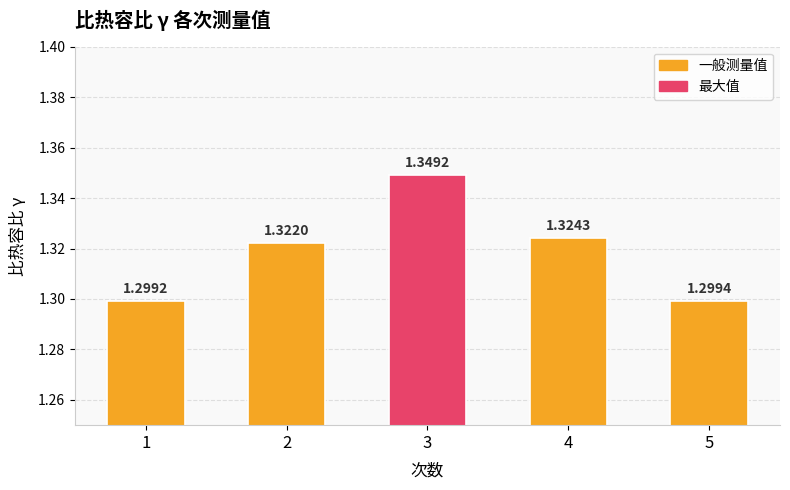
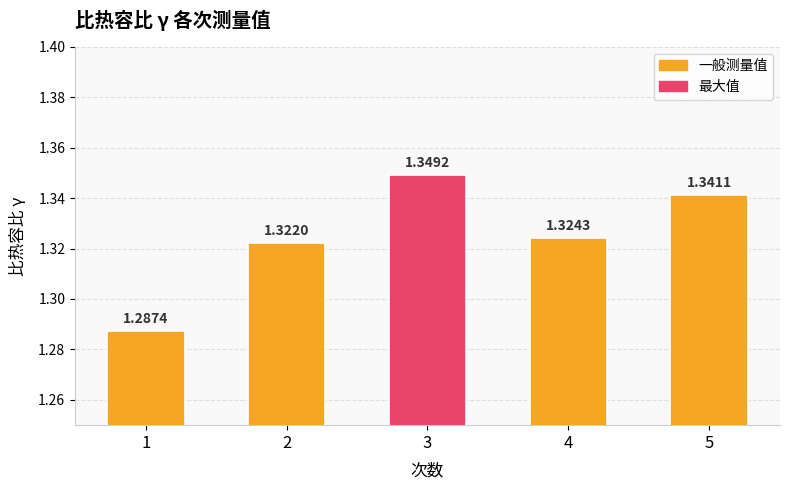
1: 1.2992 -> 1.2874
5: 1.2994 -> 1.3411
